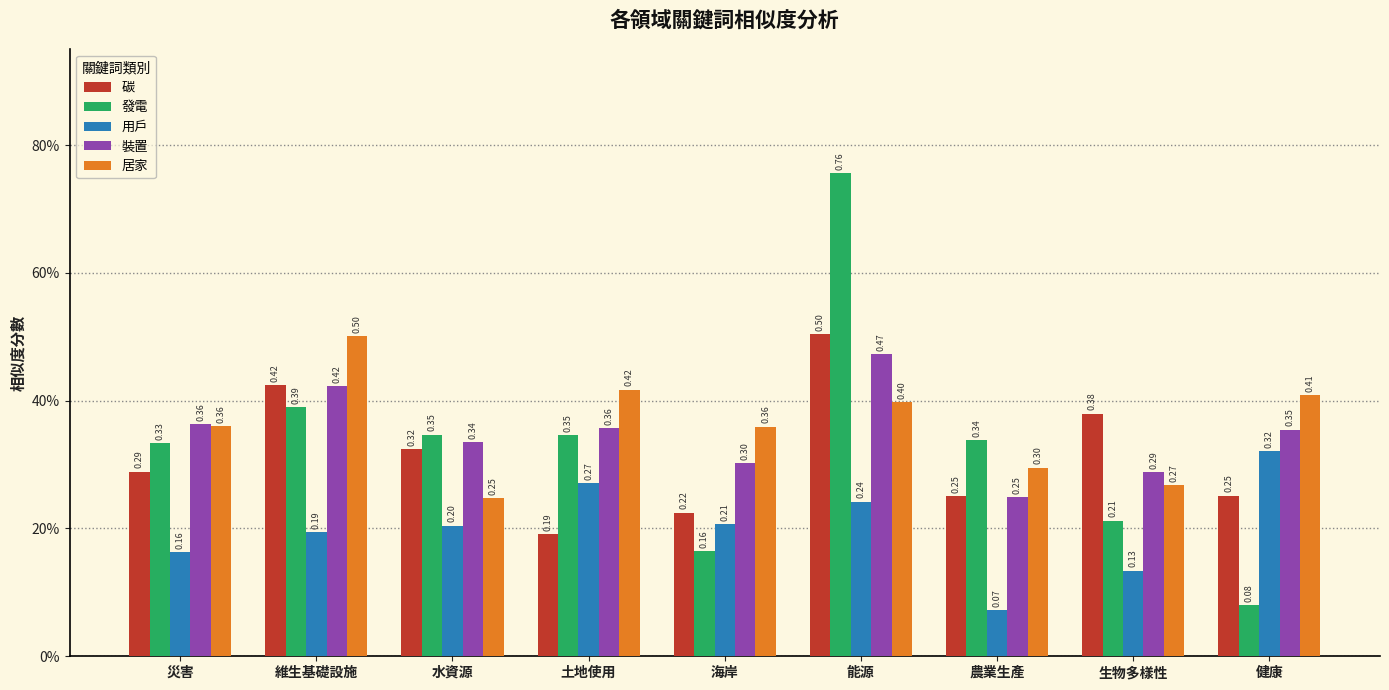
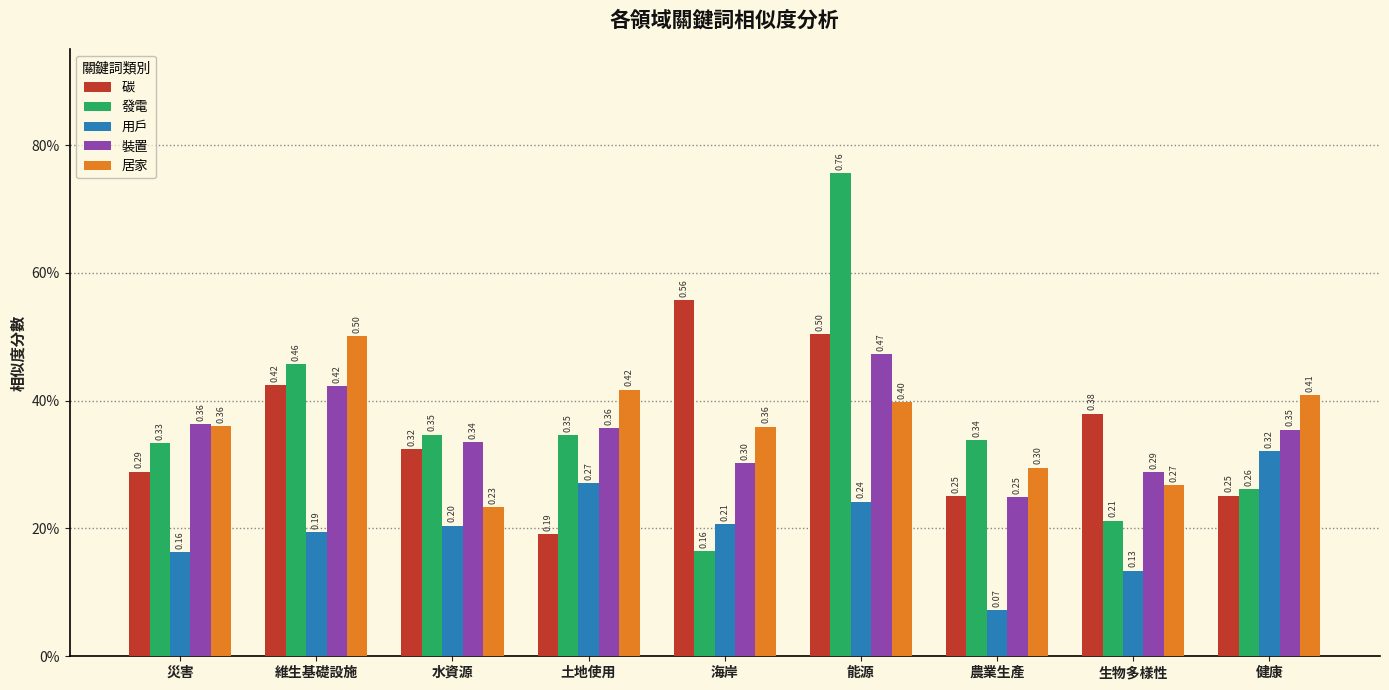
發電, 維生基礎設施: 0.39 -> 0.46
居家, 水資源: 0.25 -> 0.23
碳, 海岸: 0.22 -> 0.56
發電, 健康: 0.08 -> 0.26
